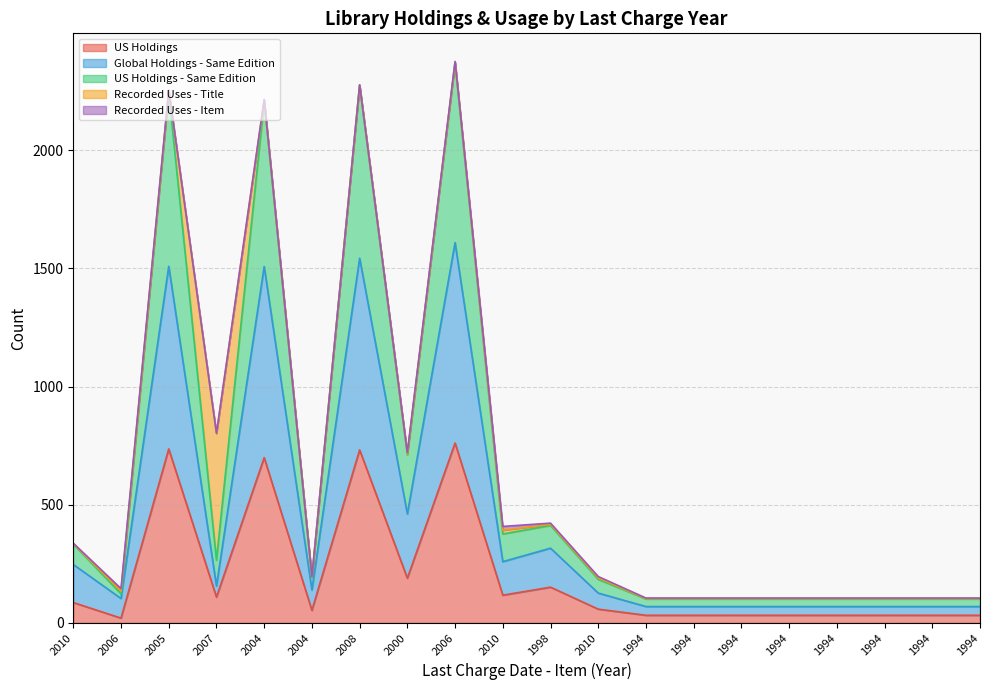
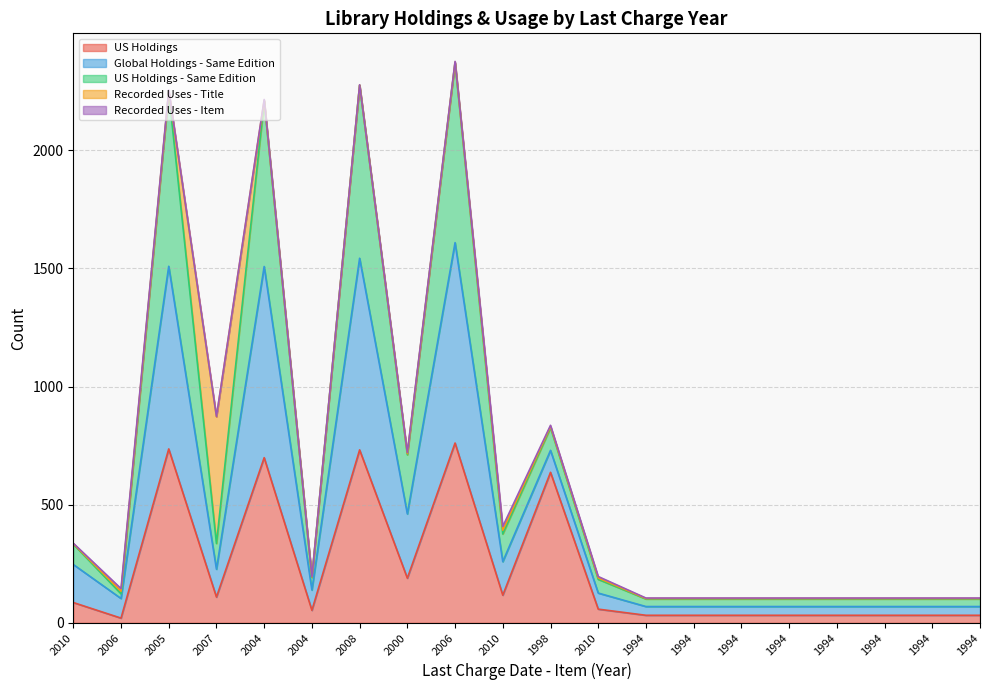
Global Holdings - Same Edition, 2007: 50 -> 120
US Holdings, 1998: 150 -> 640
Global Holdings - Same Edition, 1998: 170 -> 90
